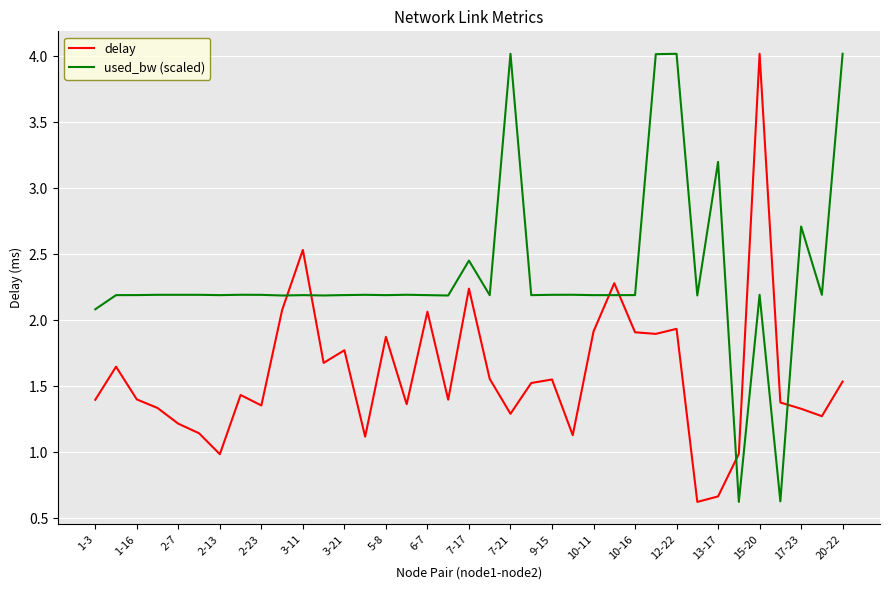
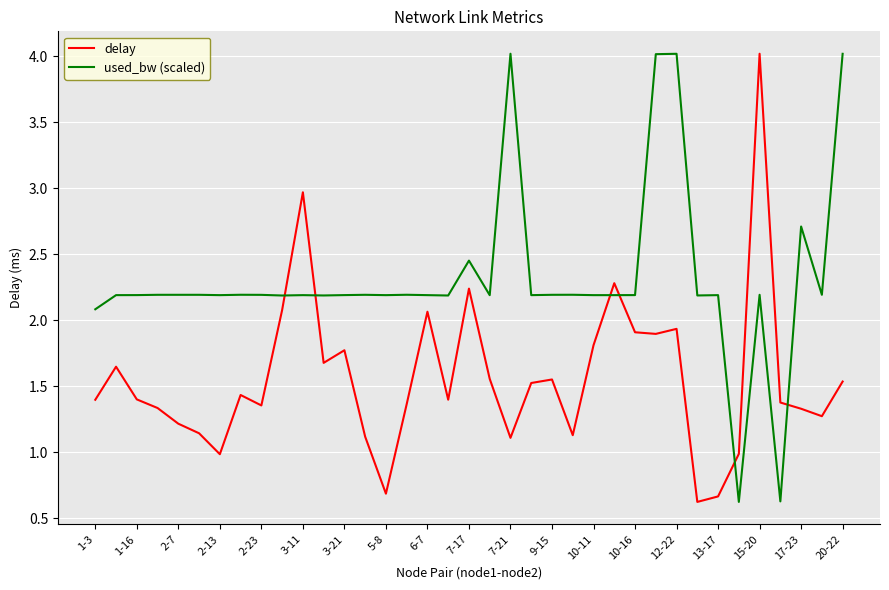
delay, 3-11: 2.53 -> 2.97
delay, 5-8: 1.87 -> 0.69
delay, 7-21: 1.29 -> 1.11
delay, 10-11: 1.91 -> 1.81
used_bw (scaled), 13-17: 3.20 -> 2.19
